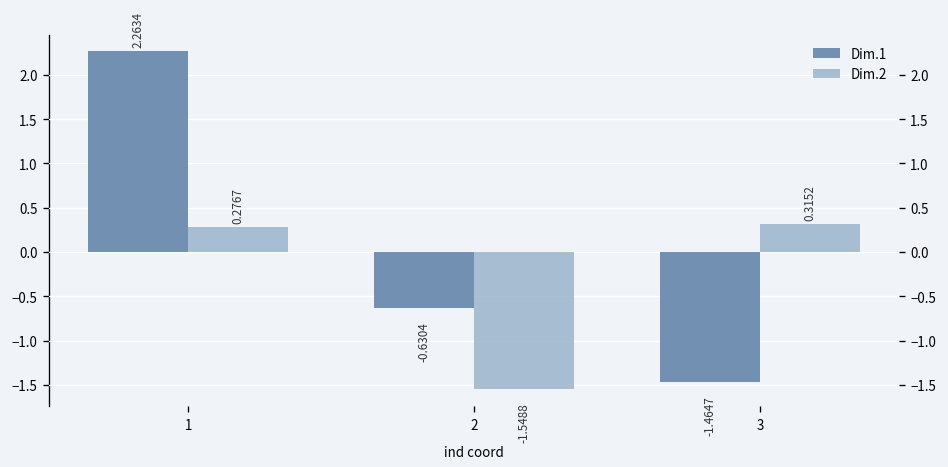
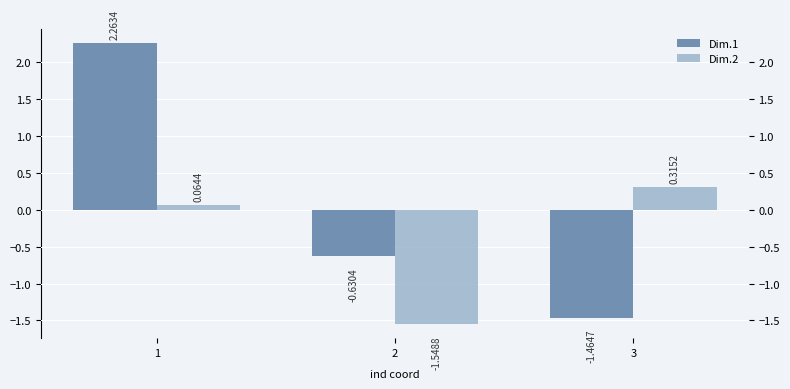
Dim.2, 1: 0.2767 -> 0.0644
